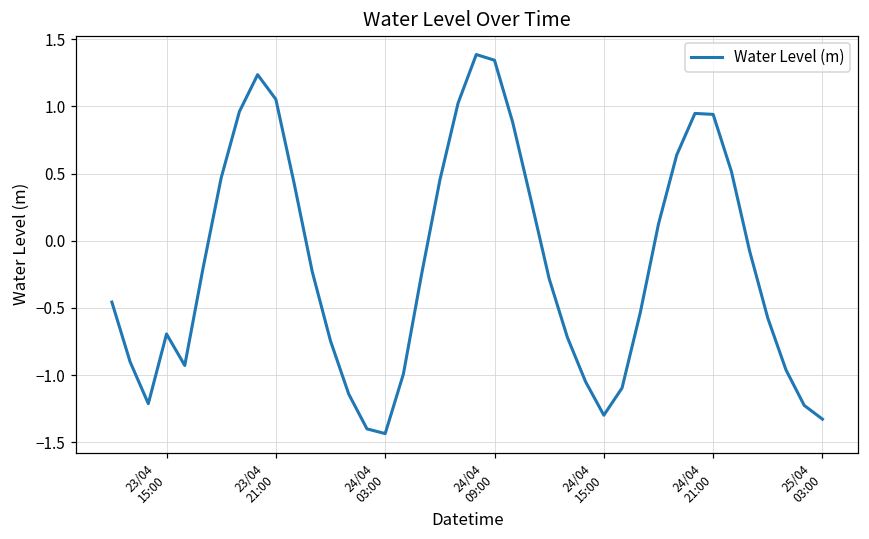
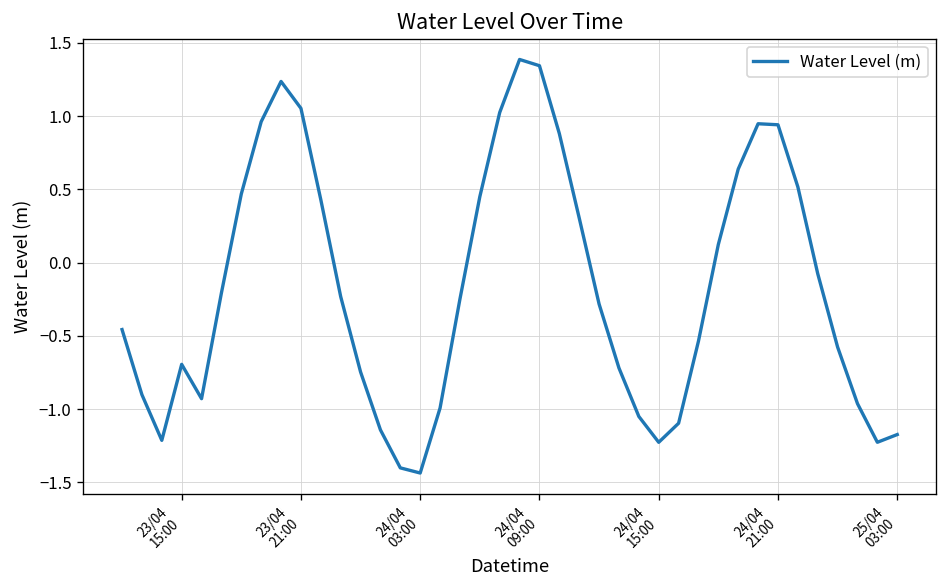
24/04 15:00: -1.30 -> -1.23
25/04 03:00: -1.33 -> -1.17
